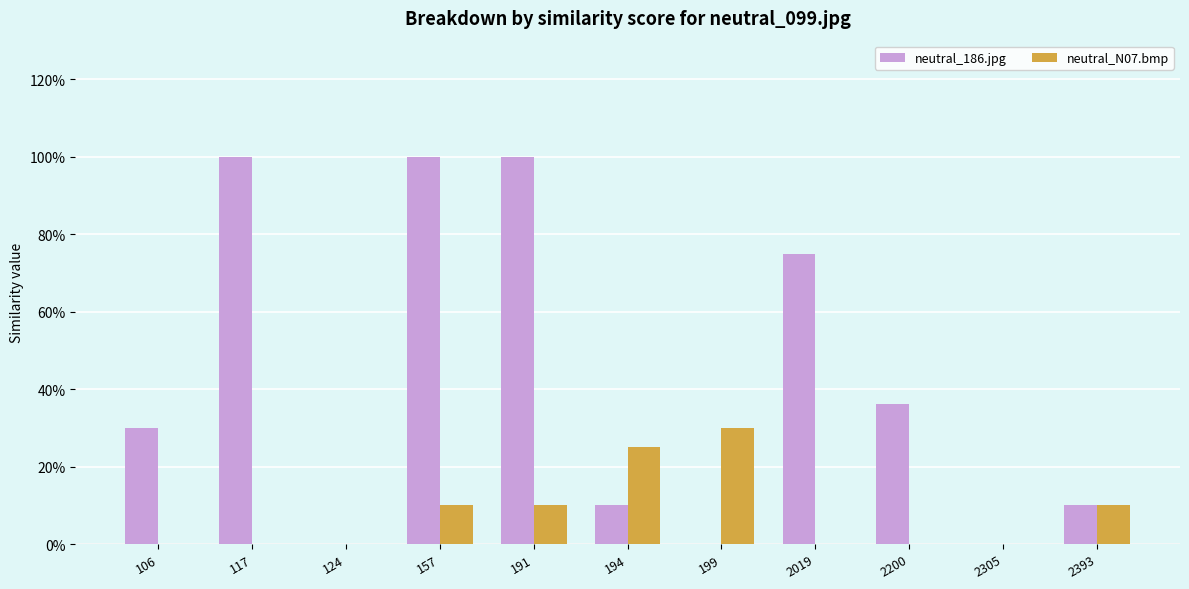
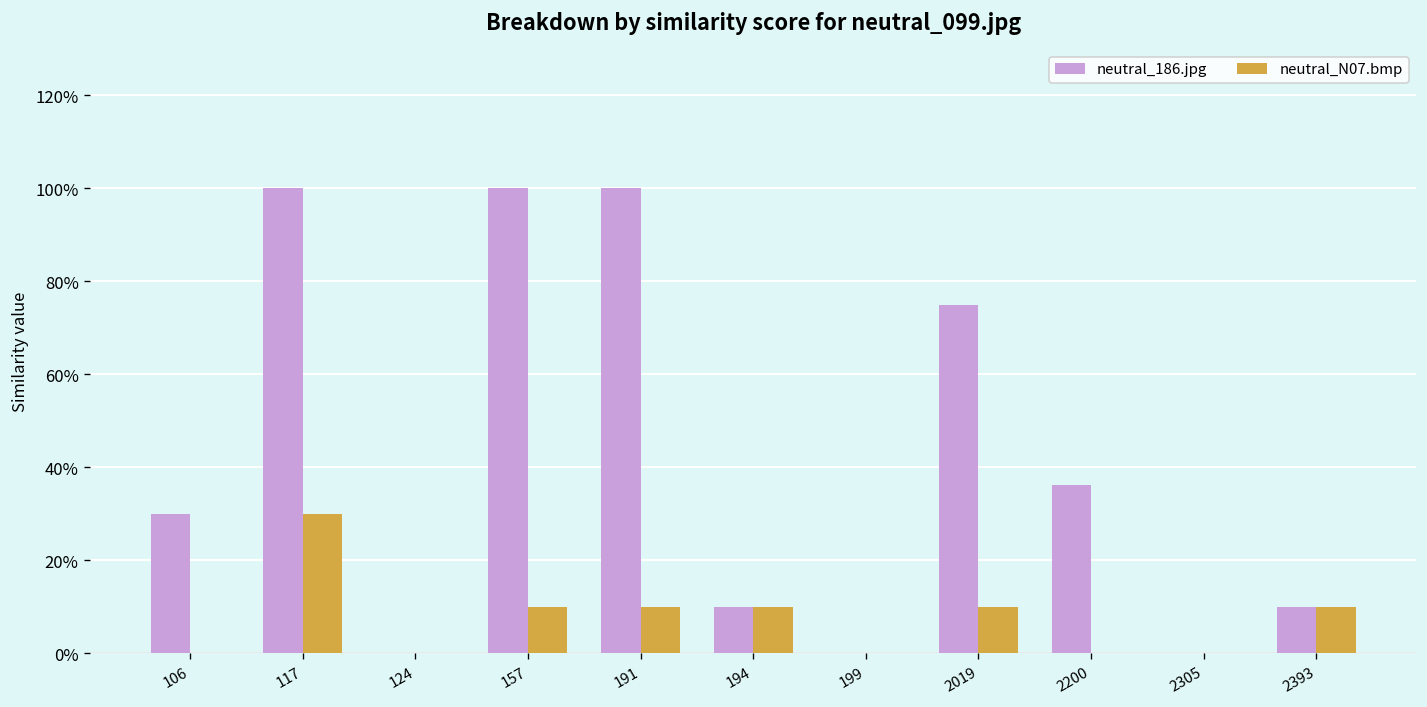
neutral_N07.bmp, 117: 0% -> 30%
neutral_N07.bmp, 194: 25% -> 10%
neutral_N07.bmp, 199: 30% -> 0%
neutral_N07.bmp, 2019: 0% -> 10%
